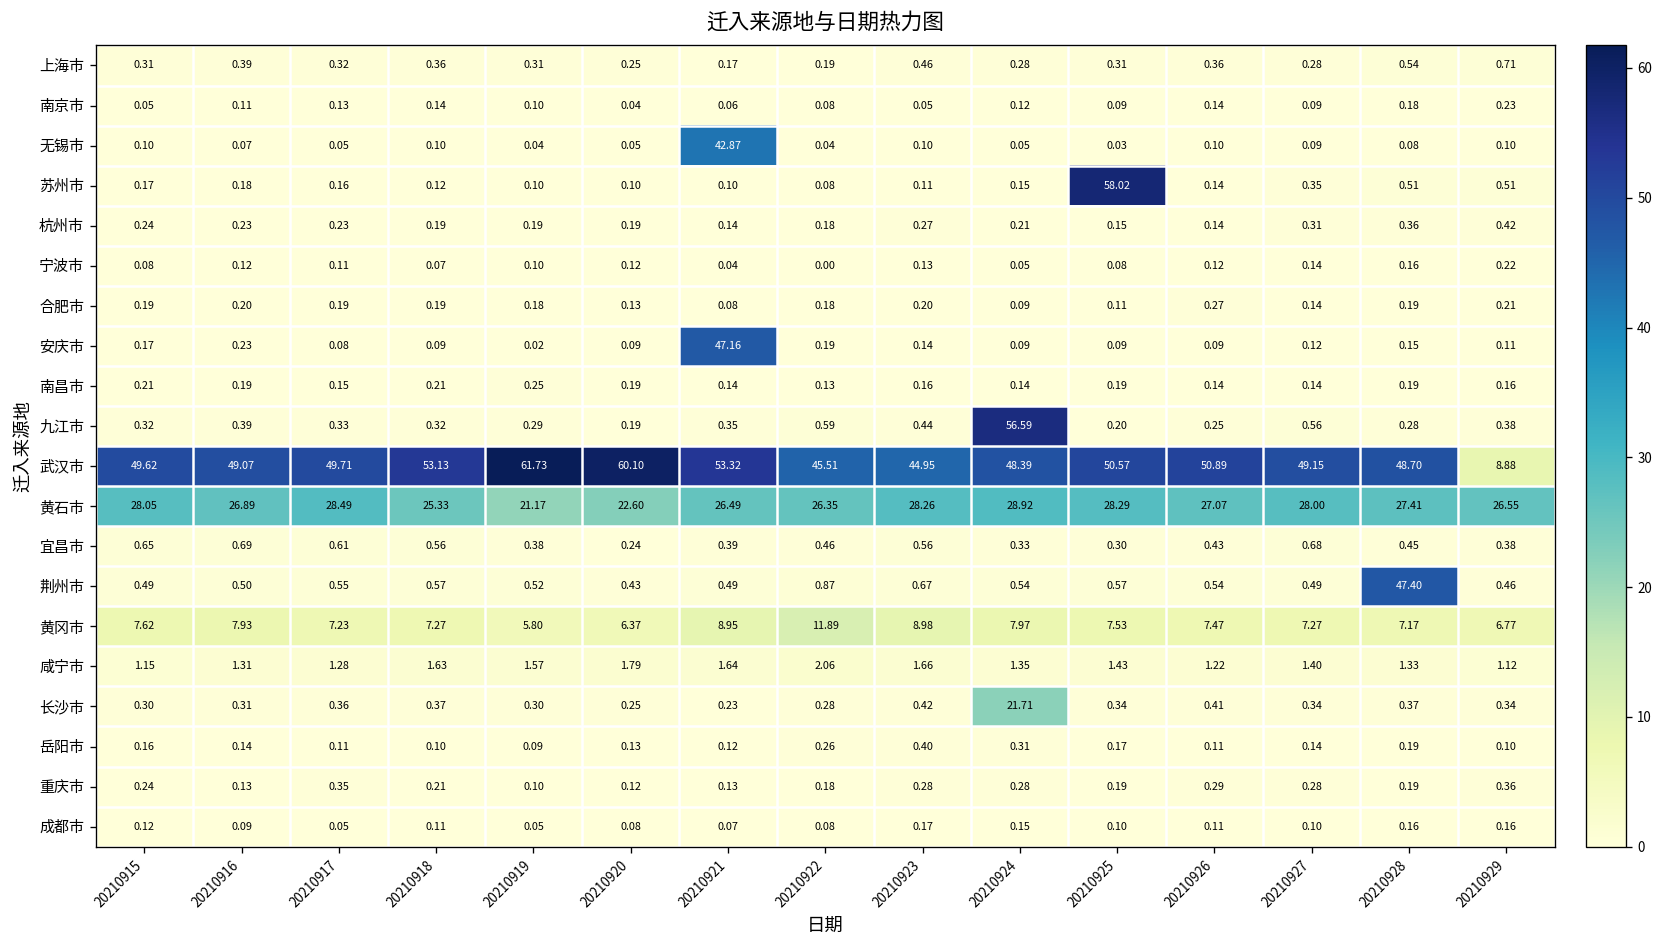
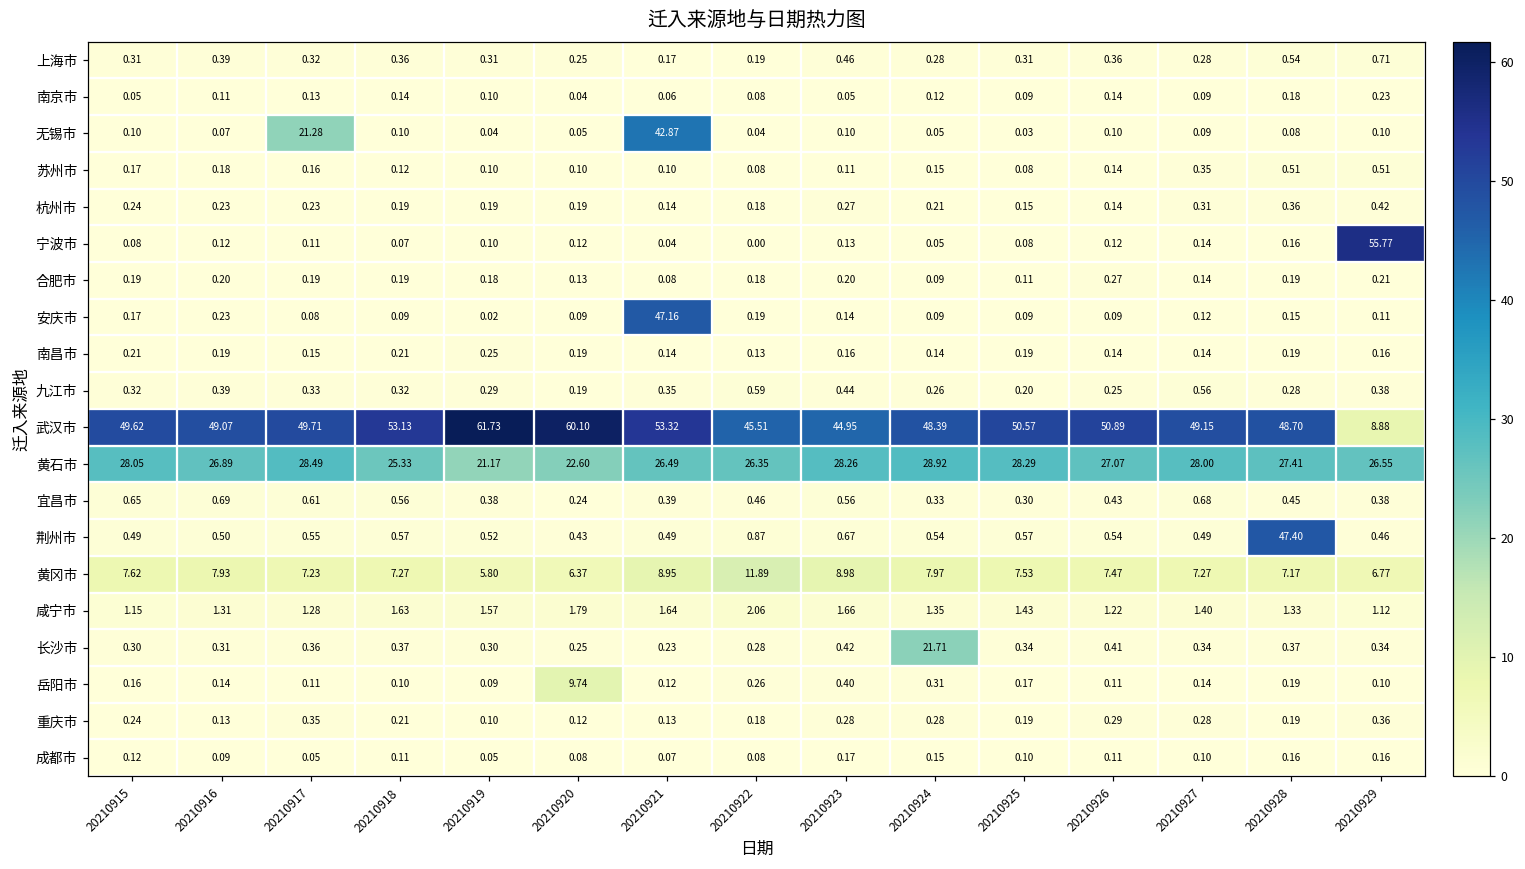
无锡市, 20210917: 0.05 -> 21.28
苏州市, 20210925: 58.02 -> 0.08
宁波市, 20210929: 0.22 -> 55.77
九江市, 20210924: 56.59 -> 0.26
岳阳市, 20210920: 0.13 -> 9.74
